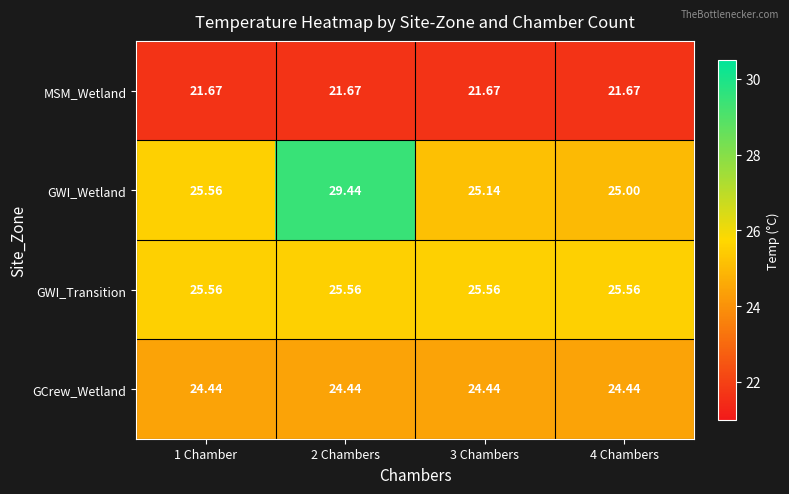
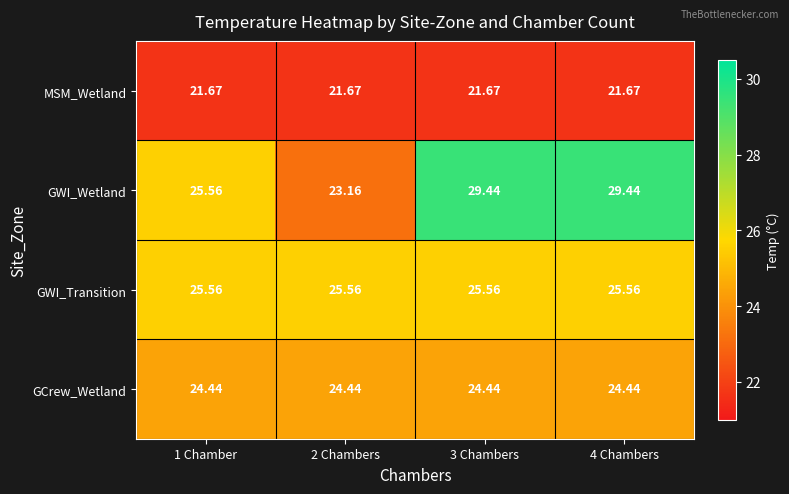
GWI_Wetland, 2 Chambers: 29.44 -> 23.16
GWI_Wetland, 3 Chambers: 25.14 -> 29.44
GWI_Wetland, 4 Chambers: 25.00 -> 29.44
